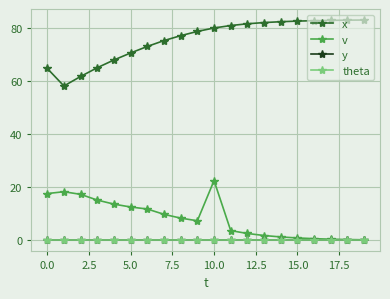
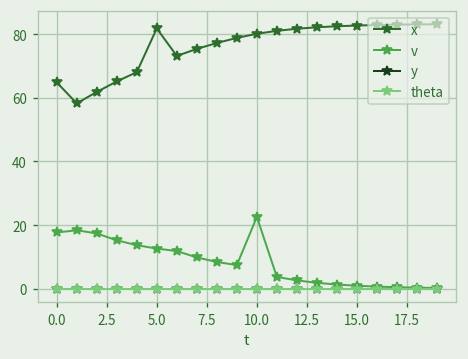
x, 5.0: 71 -> 82
